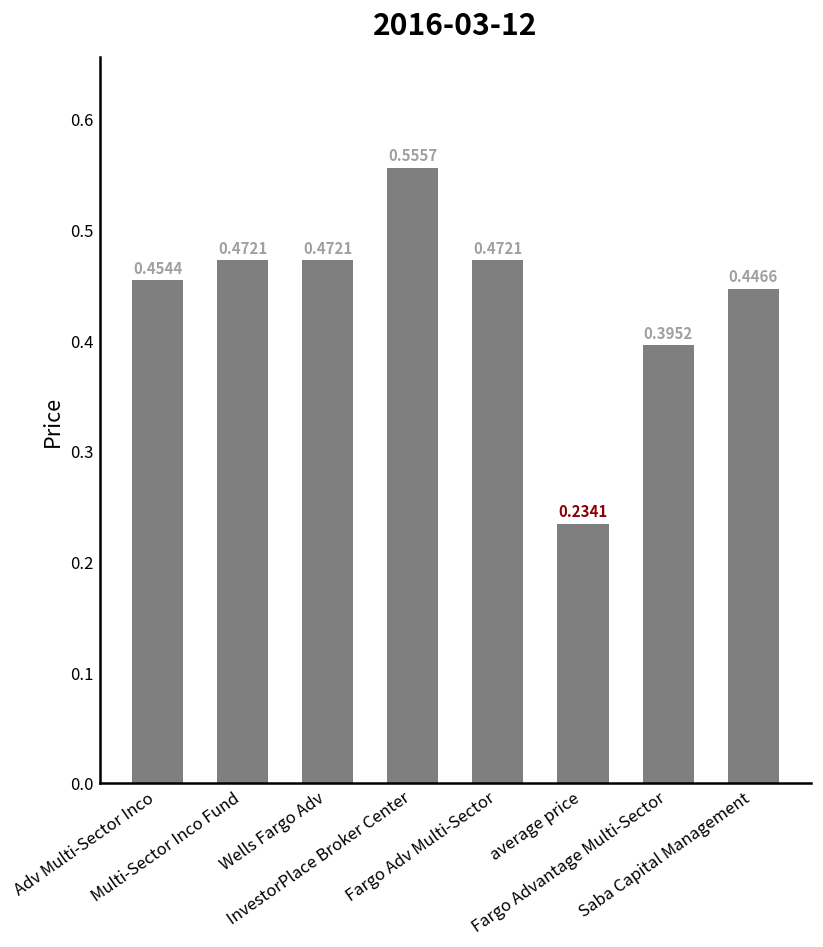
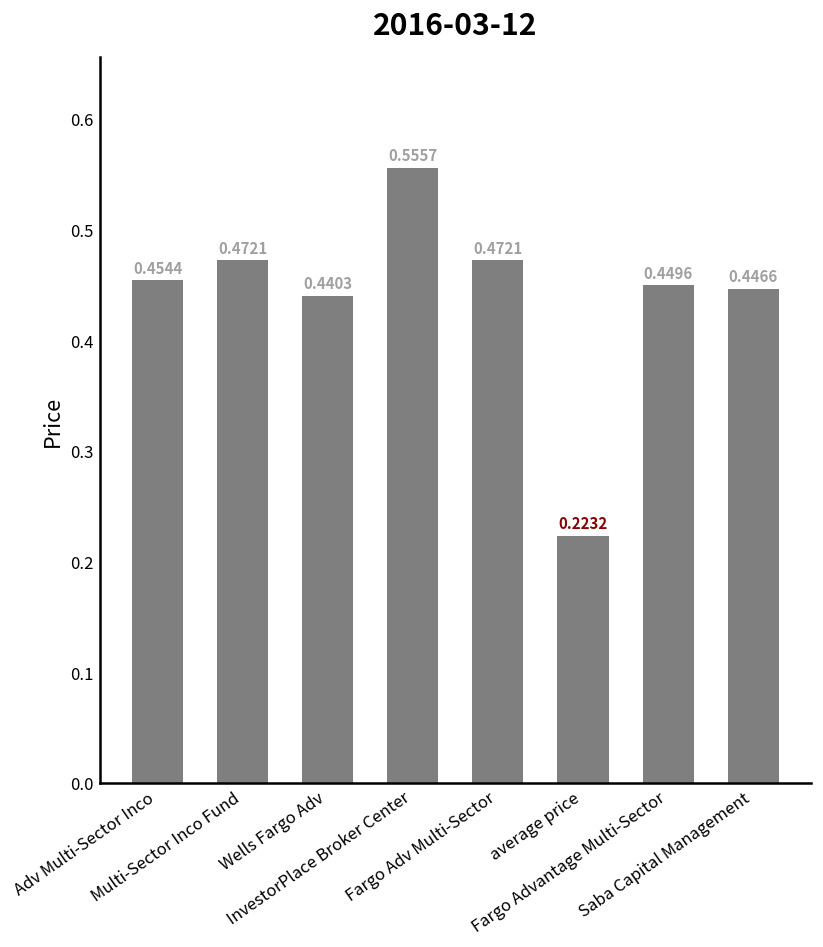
Wells Fargo Adv: 0.4721 -> 0.4403
average price: 0.2341 -> 0.2232
Fargo Advantage Multi-Sector: 0.3952 -> 0.4496
